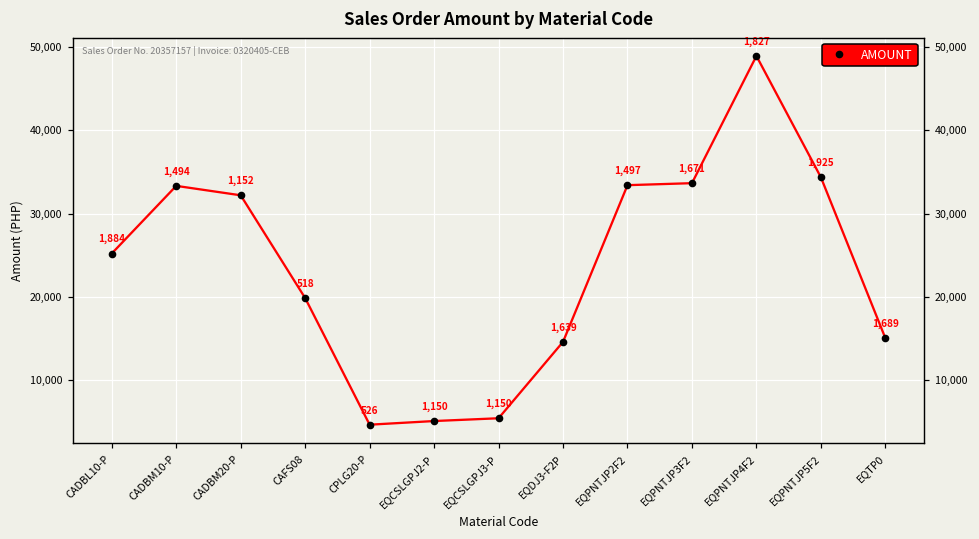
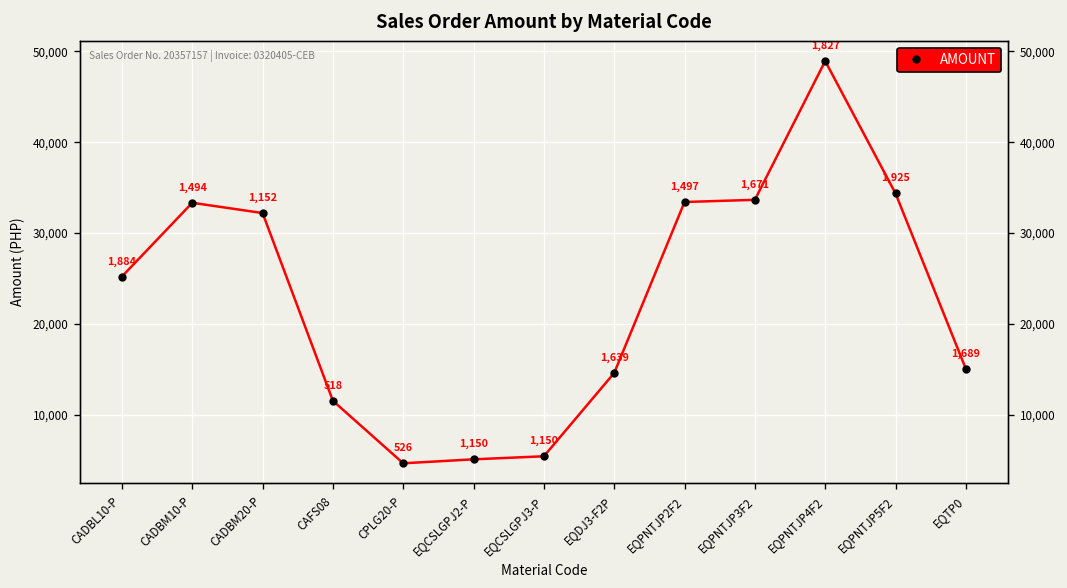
CAFS08: 20,000 -> 12,000
